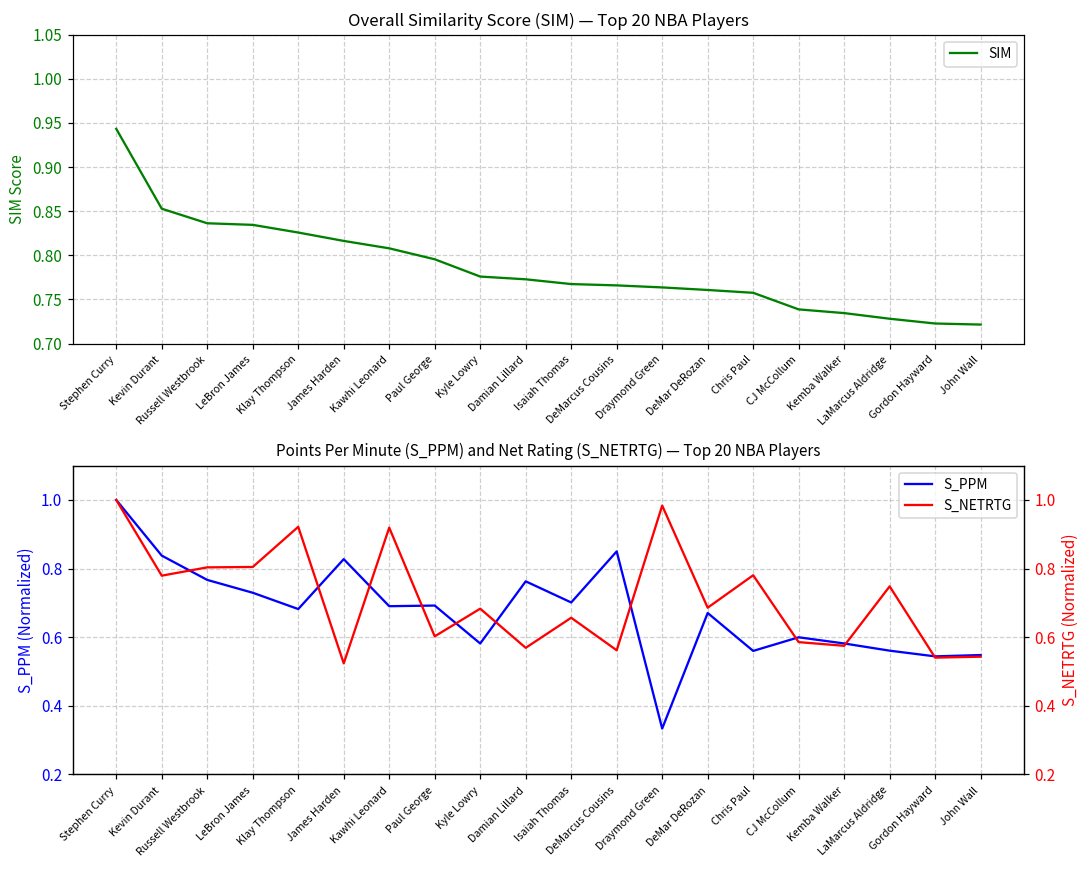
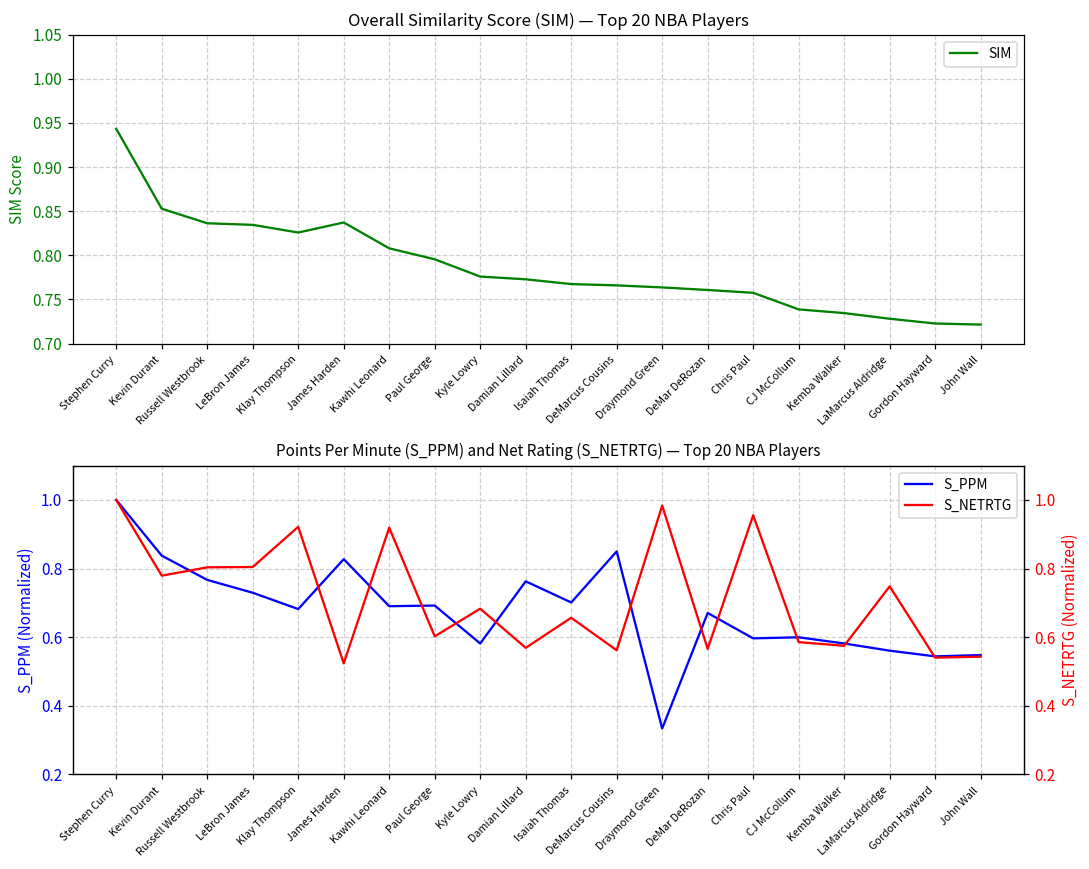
Overall Similarity Score (SIM) — Top 20 NBA Players, James Harden: 0.82 -> 0.84
Points Per Minute (S_PPM) and Net Rating (S_NETRTG) — Top 20 NBA Players, S_PPM, Chris Paul: 0.56 -> 0.60
Points Per Minute (S_PPM) and Net Rating (S_NETRTG) — Top 20 NBA Players, S_NETRTG, DeMar DeRozan: 0.69 -> 0.57
Points Per Minute (S_PPM) and Net Rating (S_NETRTG) — Top 20 NBA Players, S_NETRTG, Chris Paul: 0.78 -> 0.96
